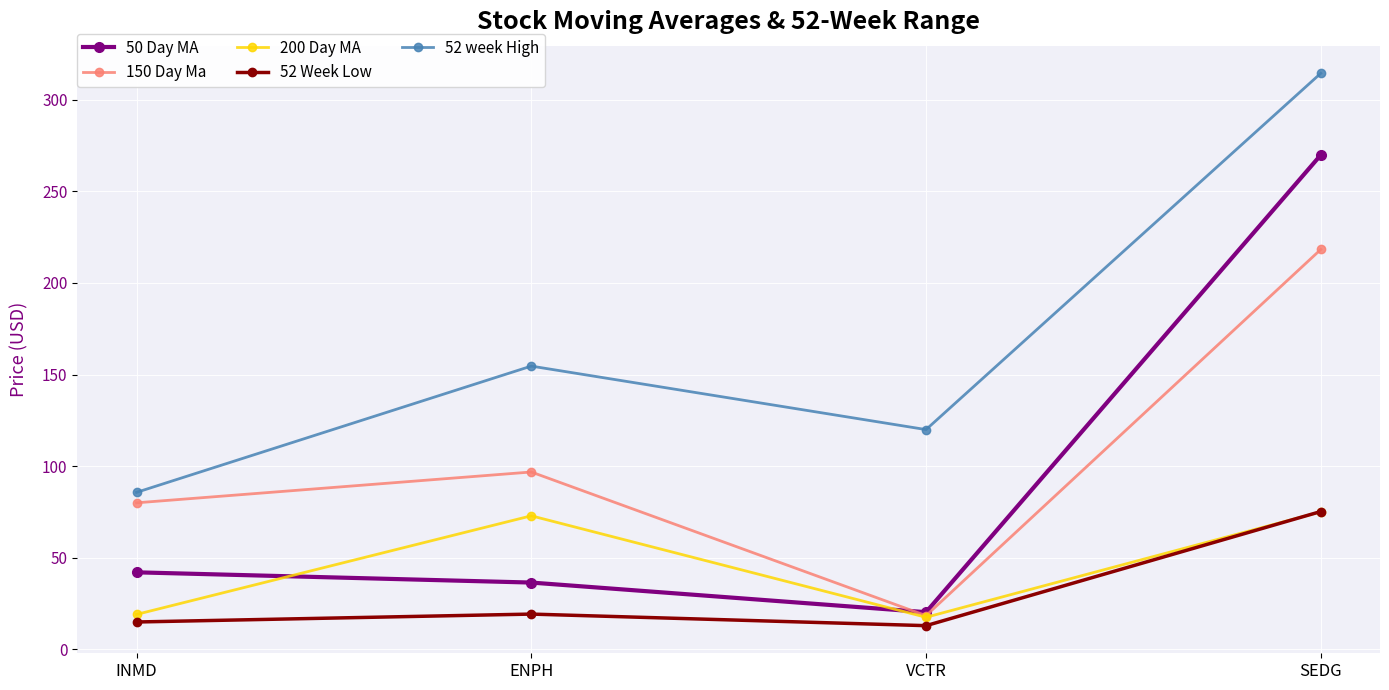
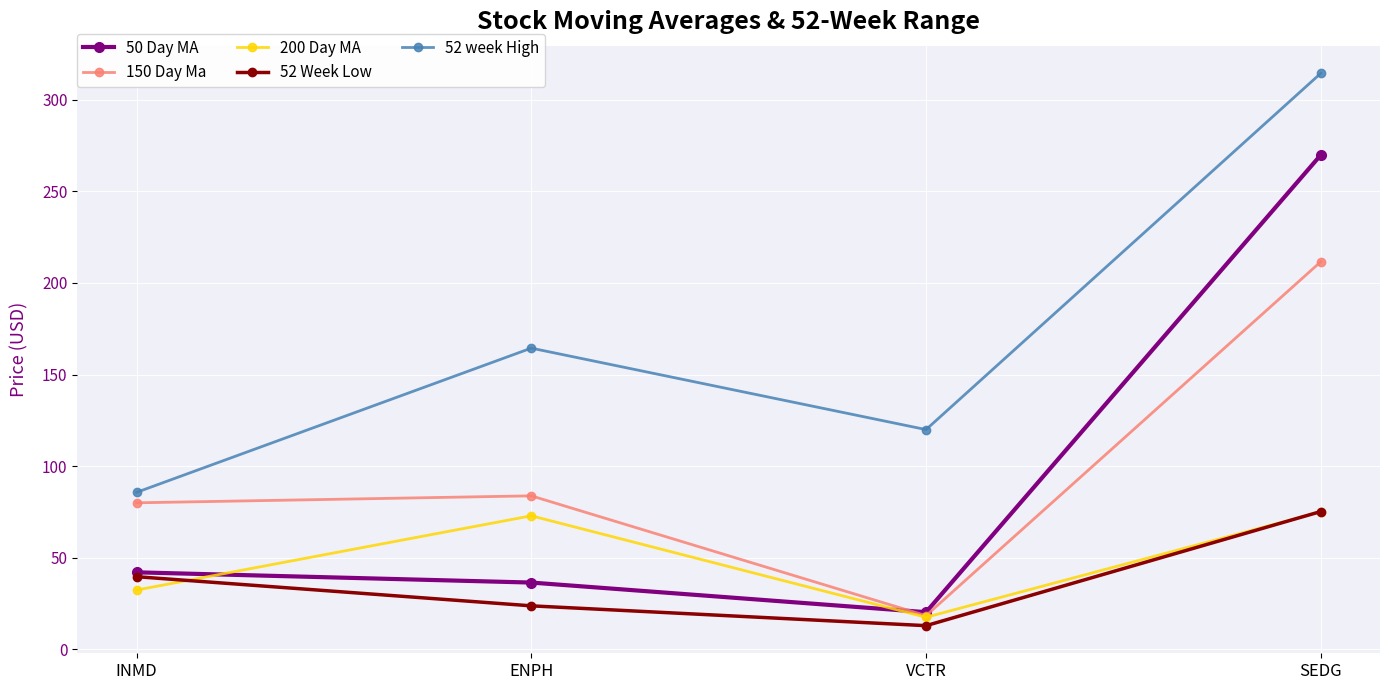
200 Day MA, INMD: 19 -> 32
52 Week Low, INMD: 15 -> 40
150 Day Ma, ENPH: 97 -> 84
52 Week Low, ENPH: 19 -> 24
52 week High, ENPH: 155 -> 164
150 Day Ma, SEDG: 218 -> 212
